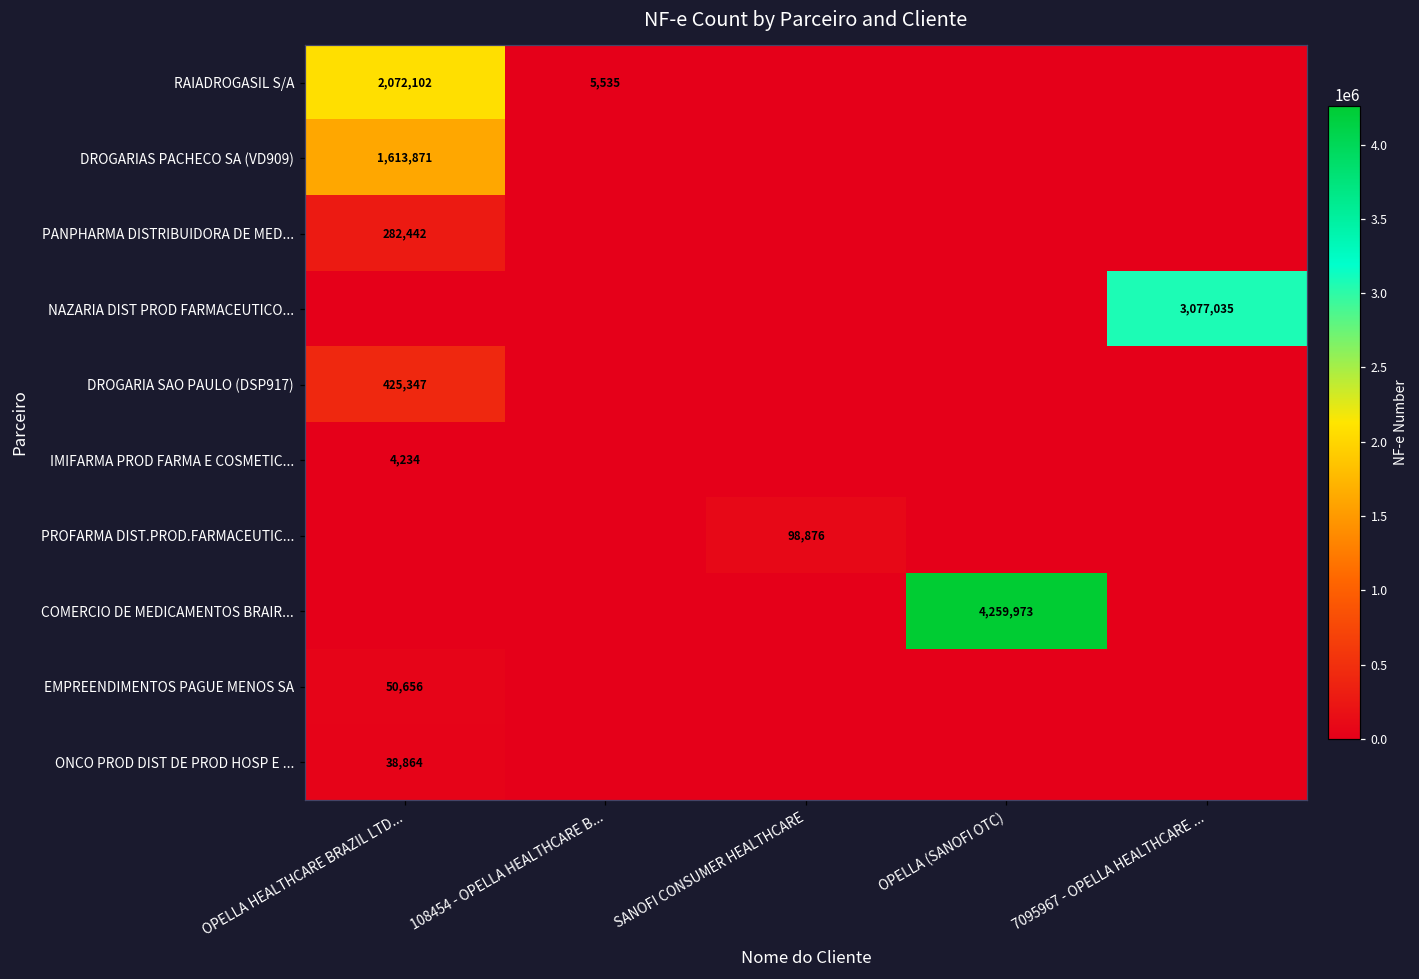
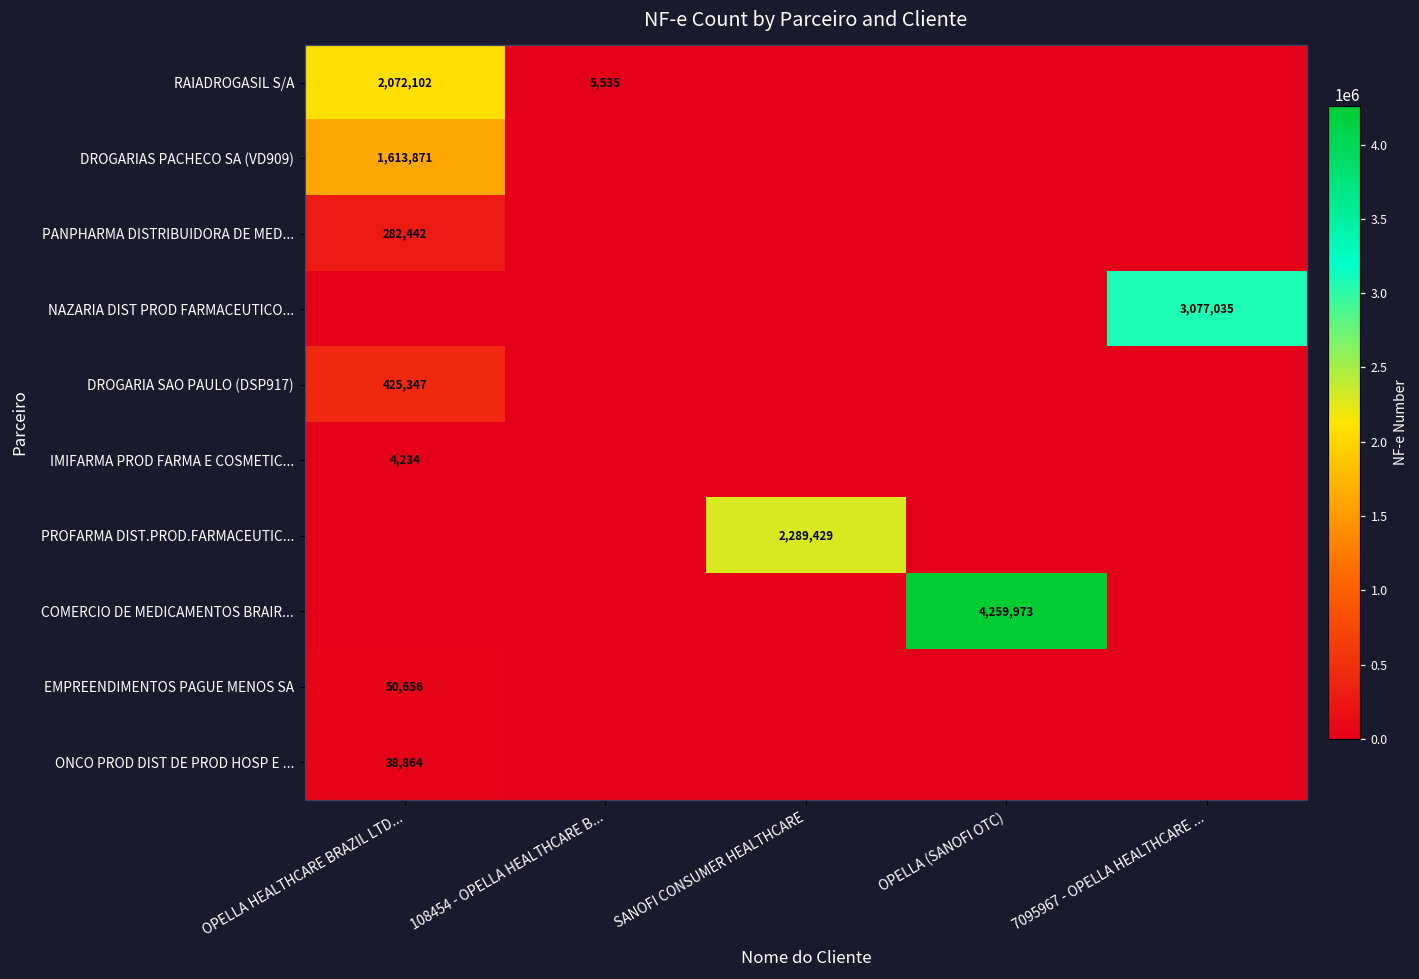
PROFARMA DIST.PROD.FARMACEUTIC..., SANOFI CONSUMER HEALTHCARE: 98,876 -> 2,289,429
